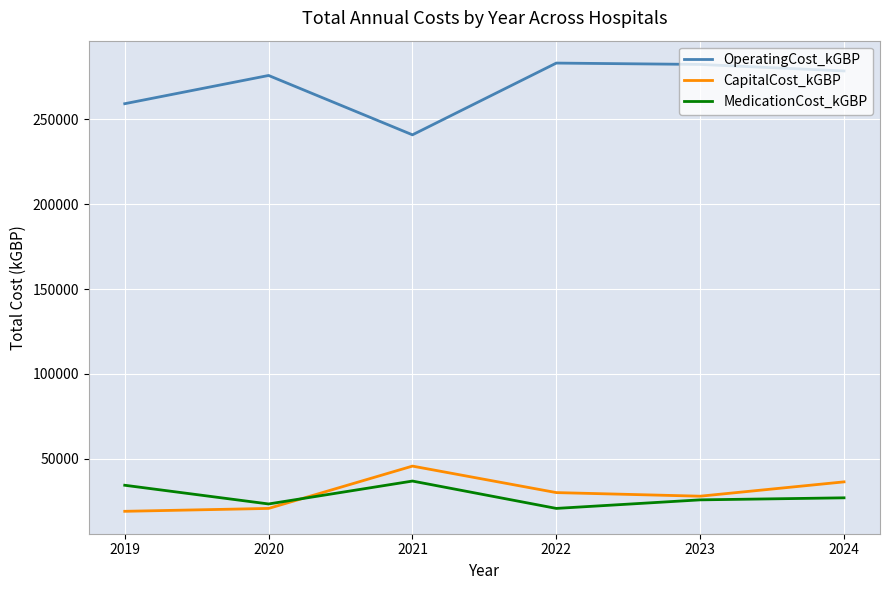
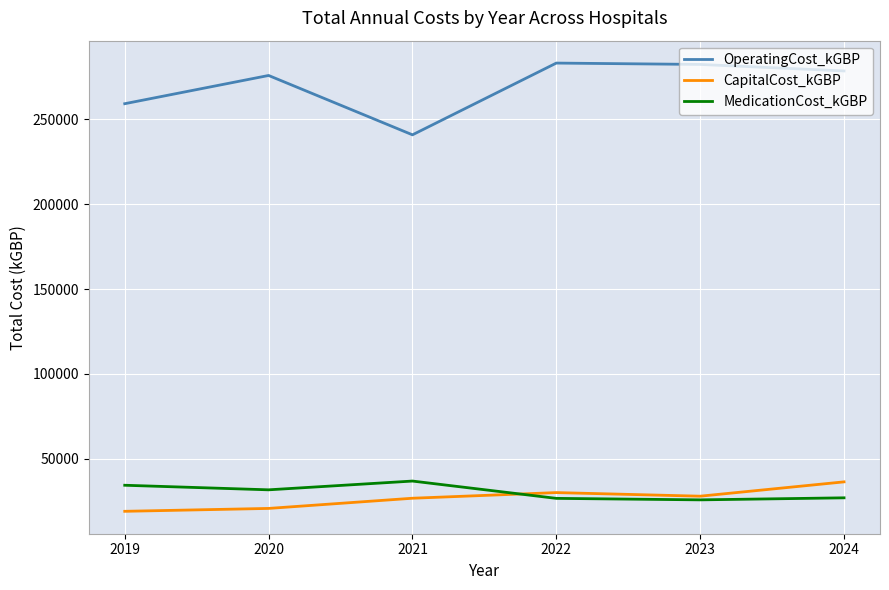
MedicationCost_kGBP, 2020: 23000 -> 32000
CapitalCost_kGBP, 2021: 46000 -> 27000
MedicationCost_kGBP, 2022: 21000 -> 27000
